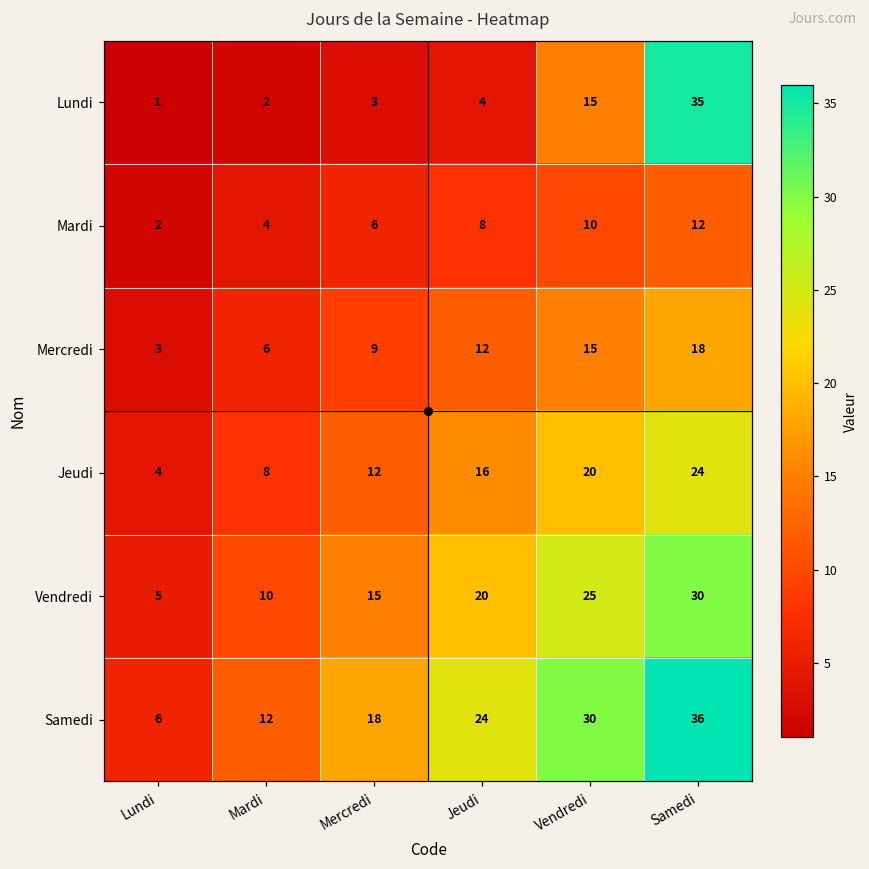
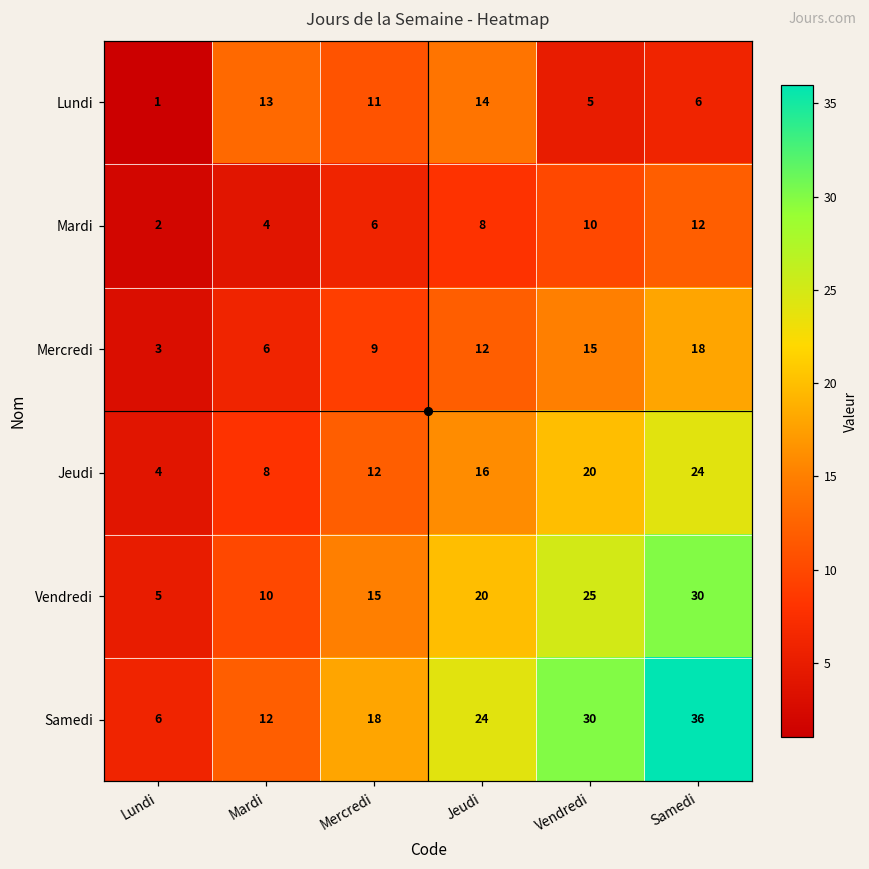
Lundi, Mardi: 2 -> 13
Lundi, Mercredi: 3 -> 11
Lundi, Jeudi: 4 -> 14
Lundi, Vendredi: 15 -> 5
Lundi, Samedi: 35 -> 6
